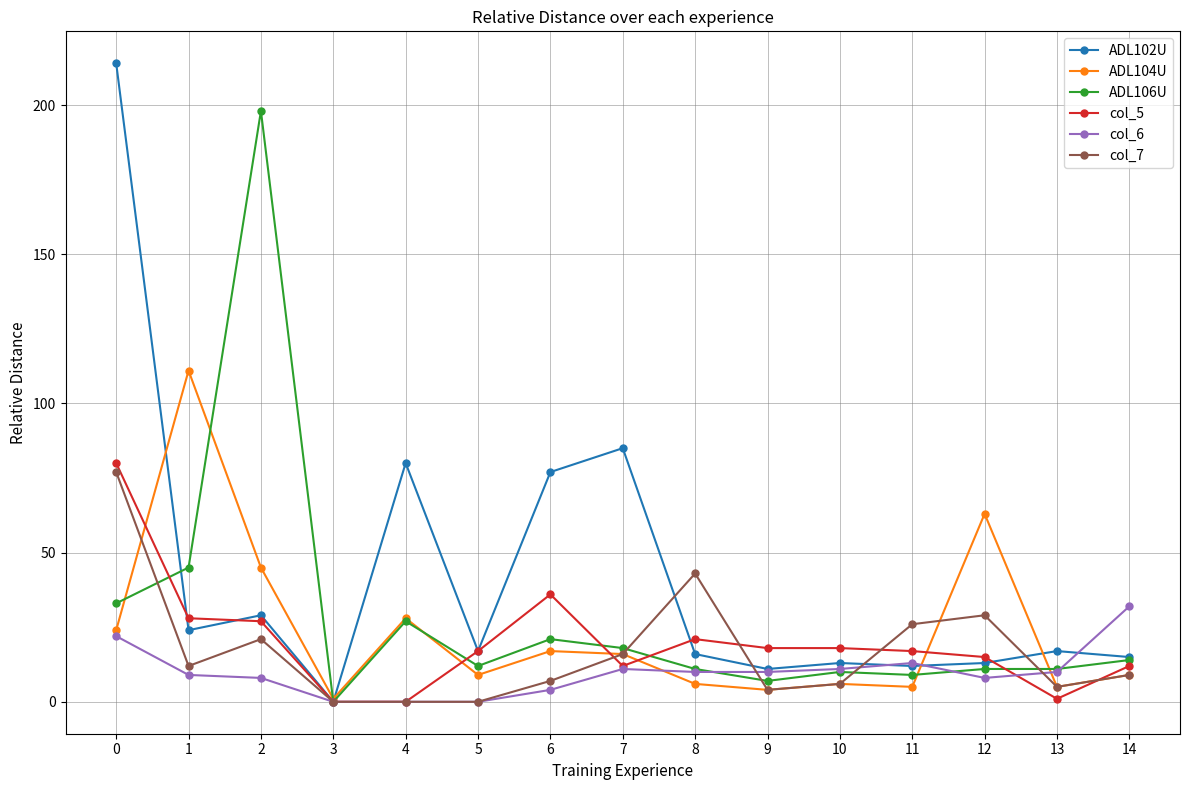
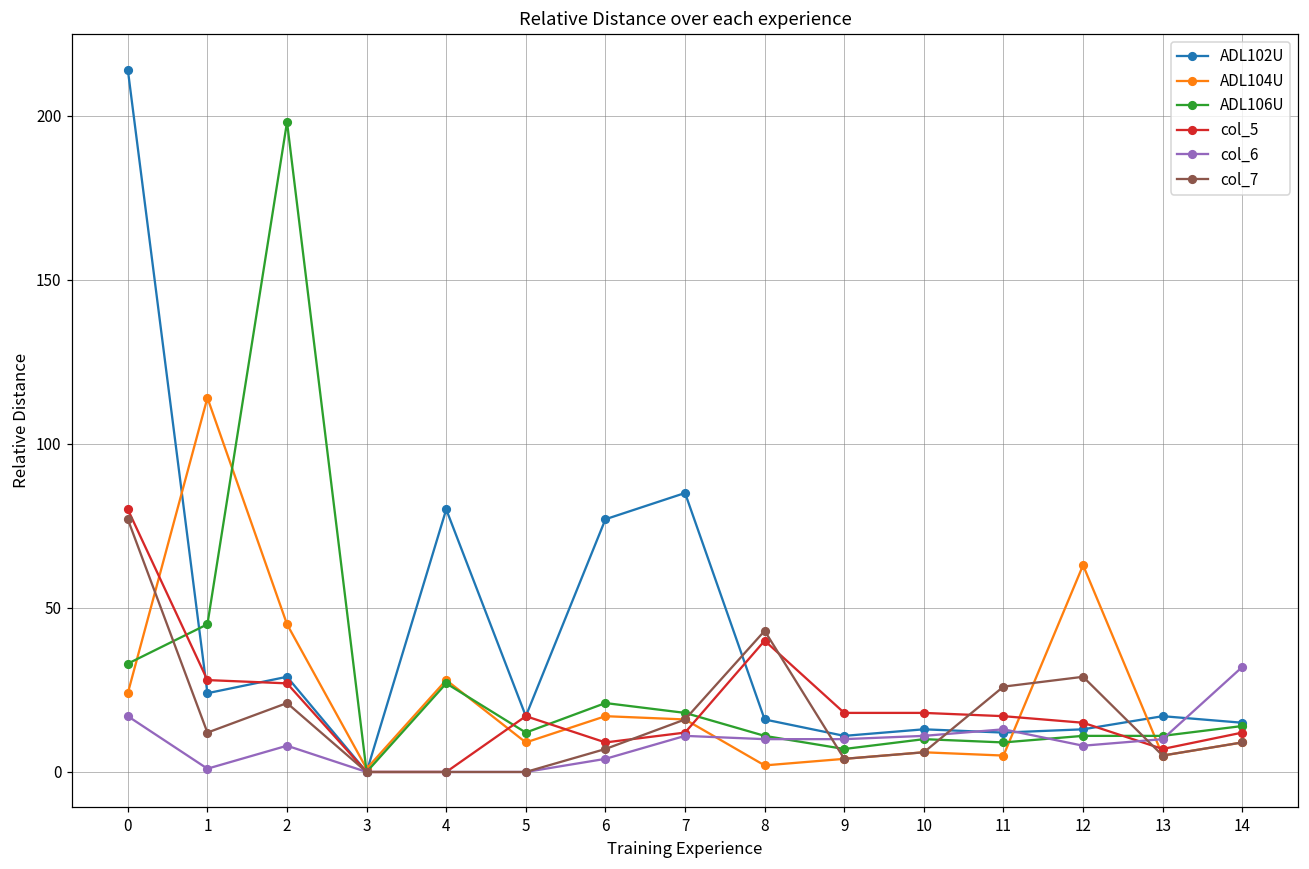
col_6, 0: 22 -> 17
ADL104U, 1: 111 -> 114
col_6, 1: 9 -> 1
col_5, 6: 36 -> 9
ADL104U, 8: 6 -> 2
col_5, 8: 21 -> 40
col_5, 13: 1 -> 7
